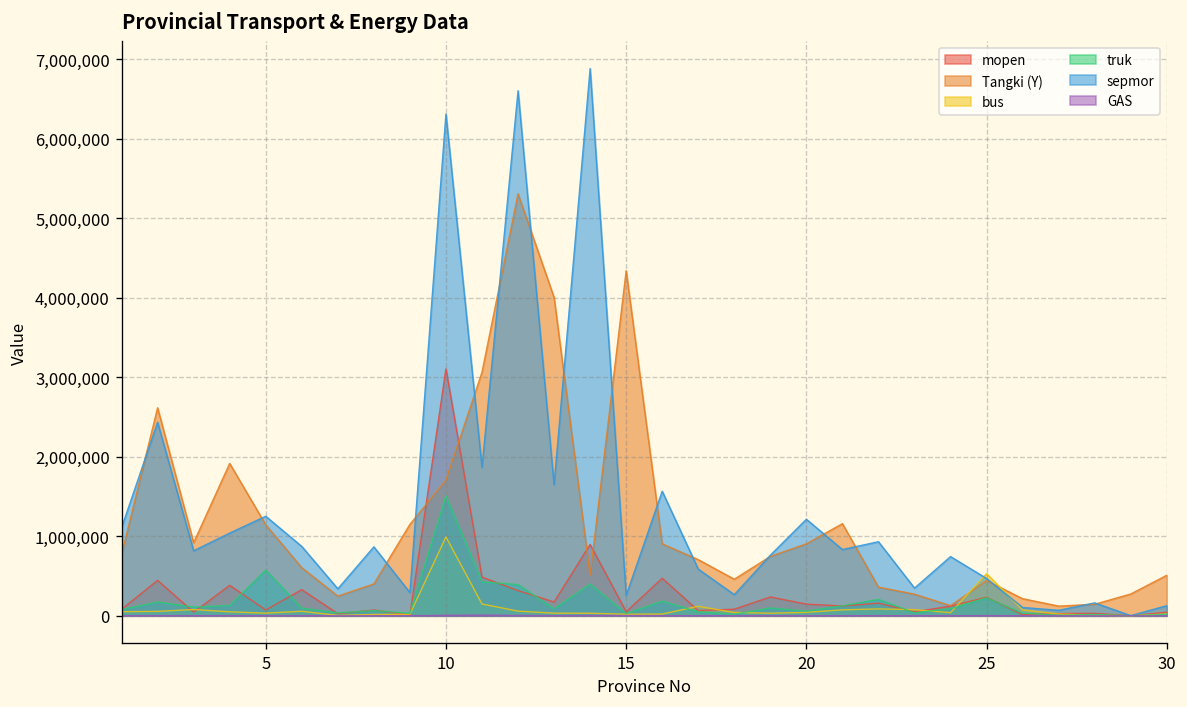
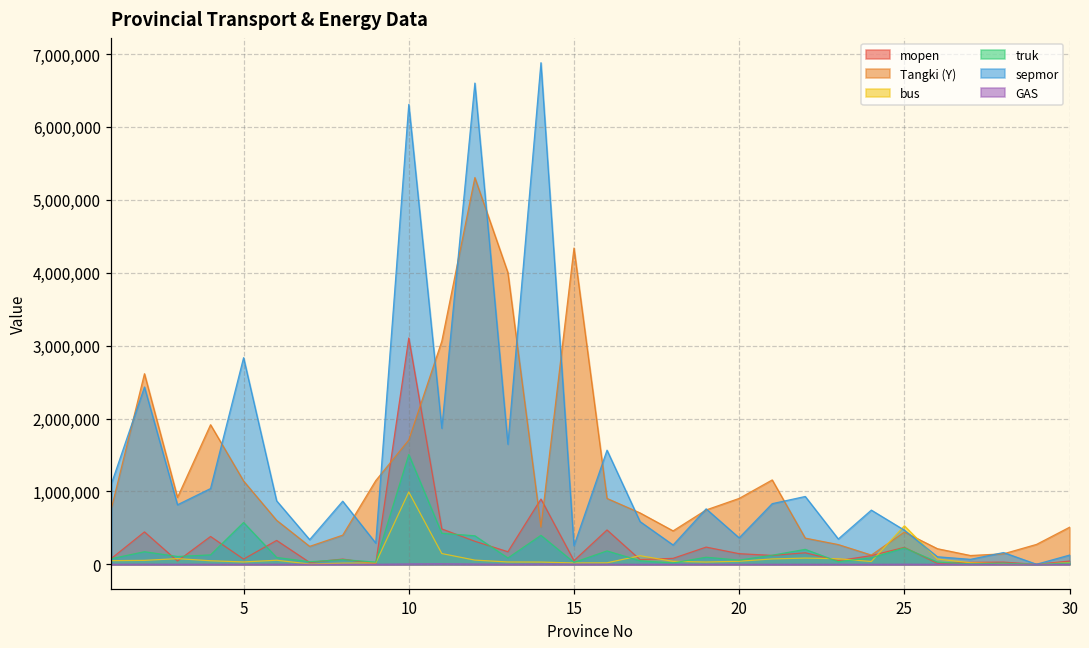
sepmor, 5: 1,300,000 -> 2,800,000
sepmor, 20: 1,200,000 -> 400,000
